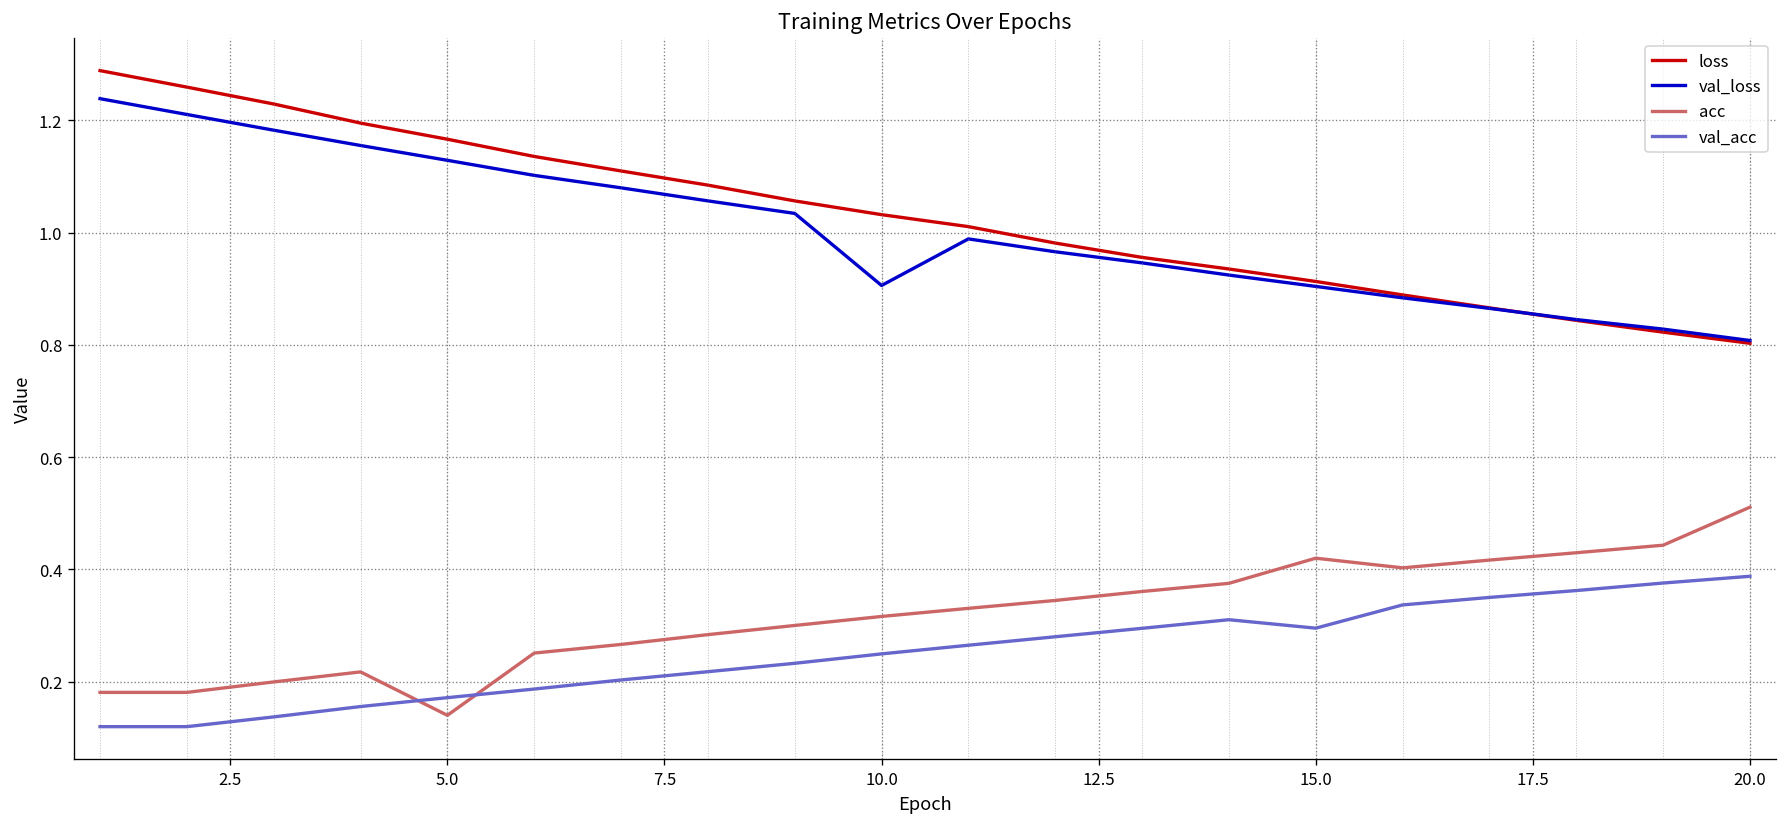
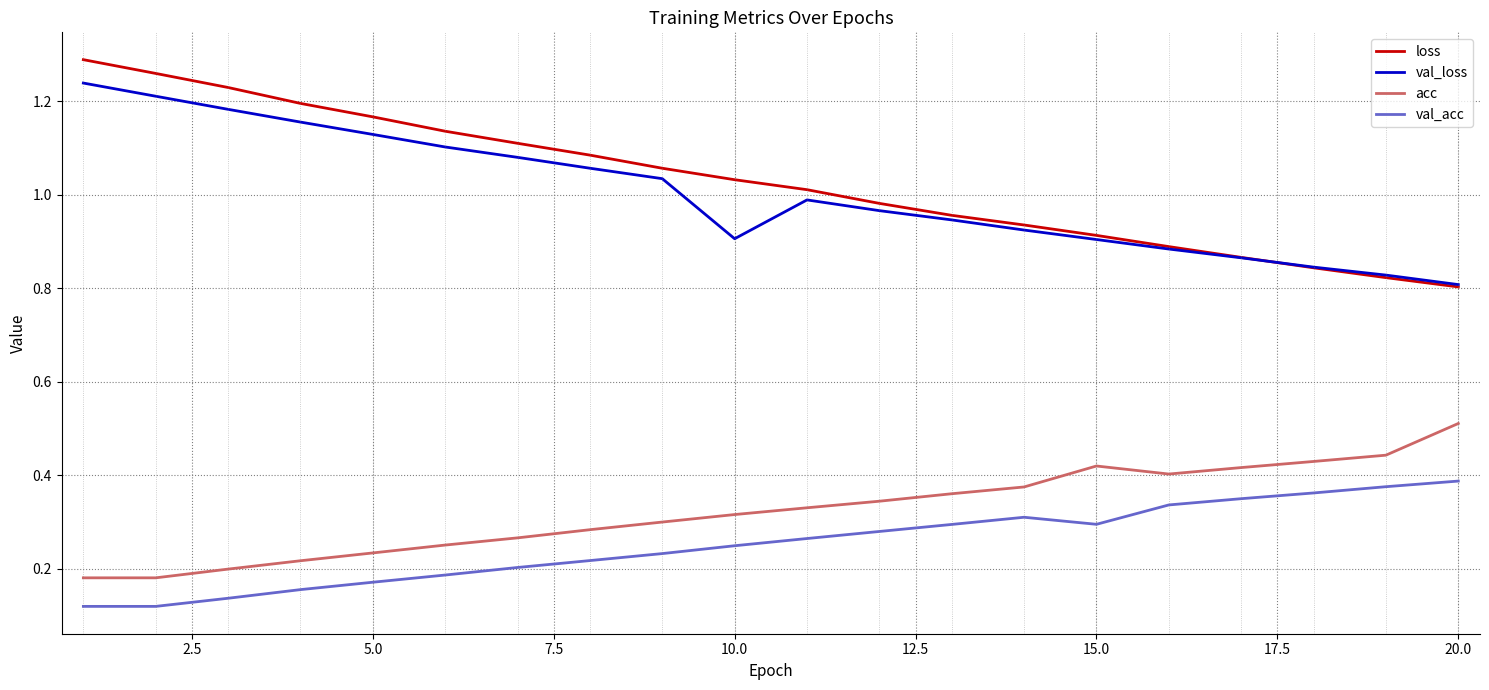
acc, 5.0: 0.14 -> 0.23
